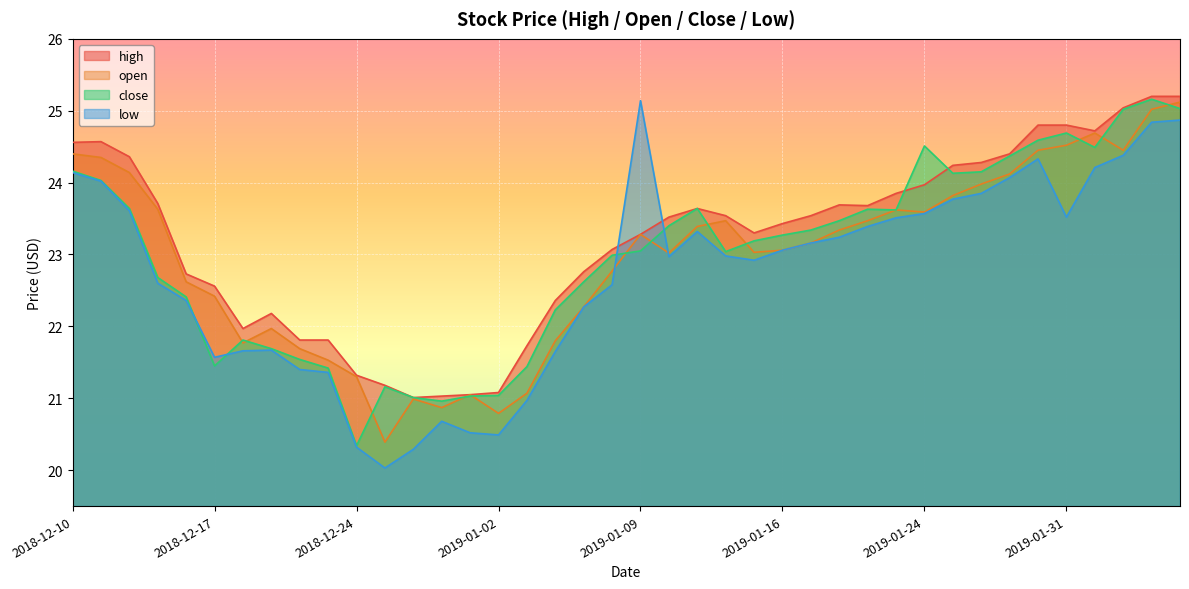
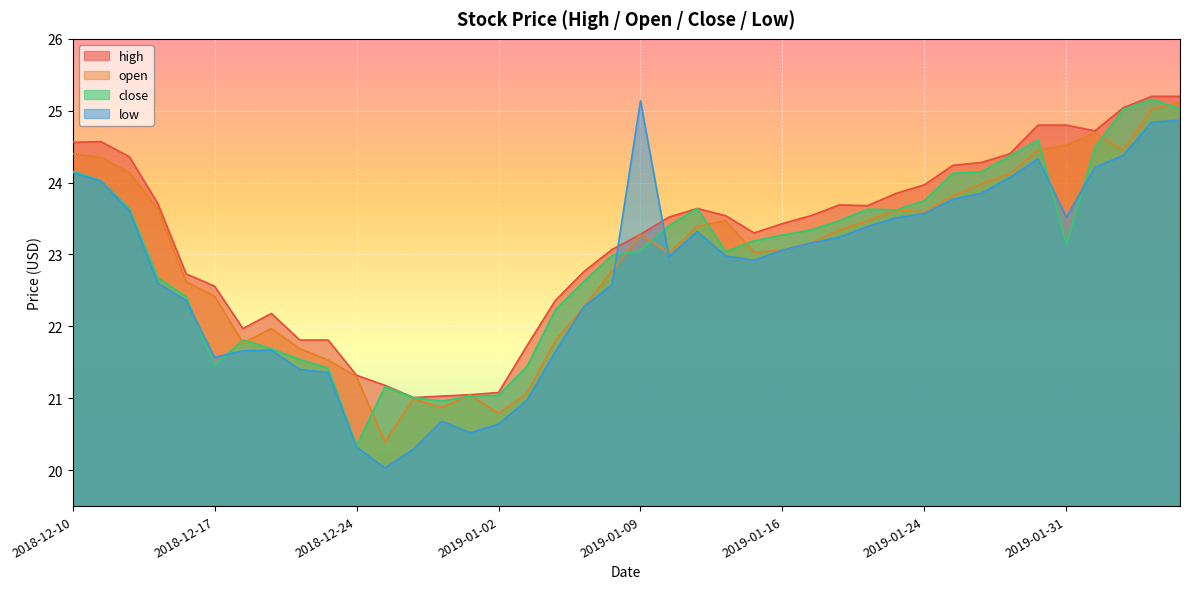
low, 2019-01-02: 20.5 -> 20.6
close, 2019-01-24: 24.5 -> 23.8
close, 2019-01-31: 24.7 -> 23.1
